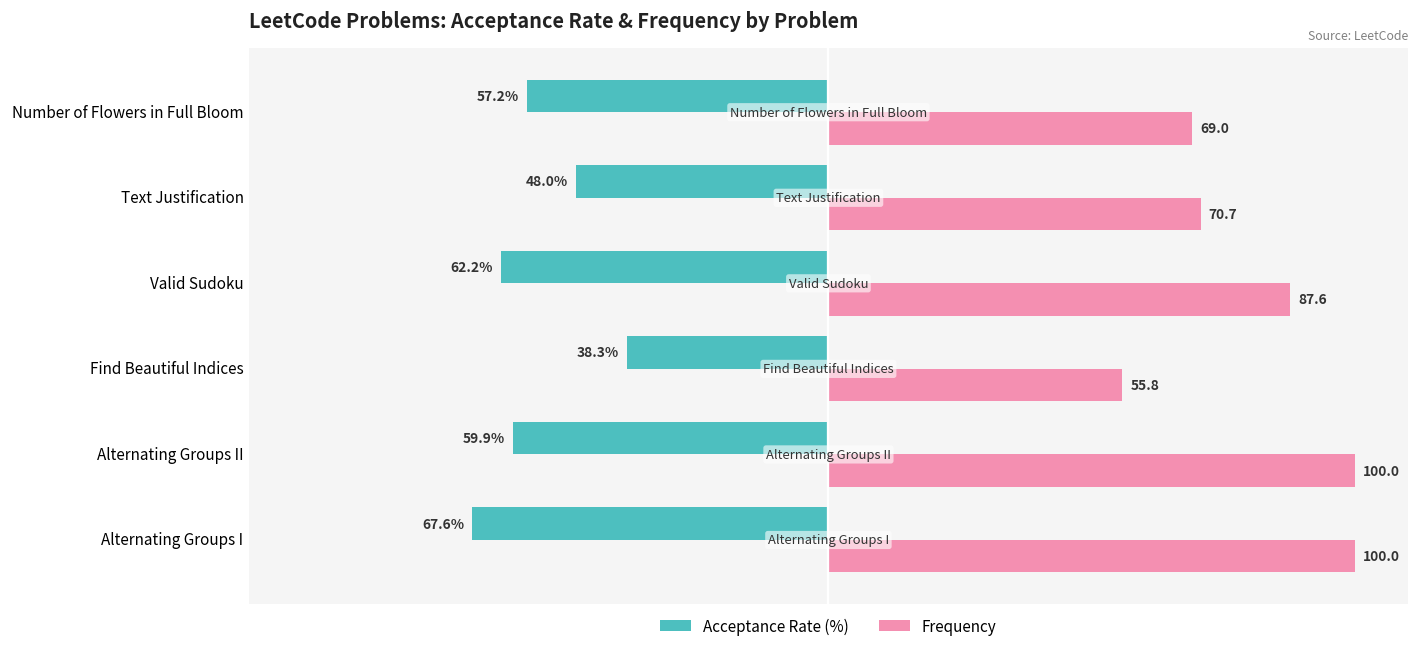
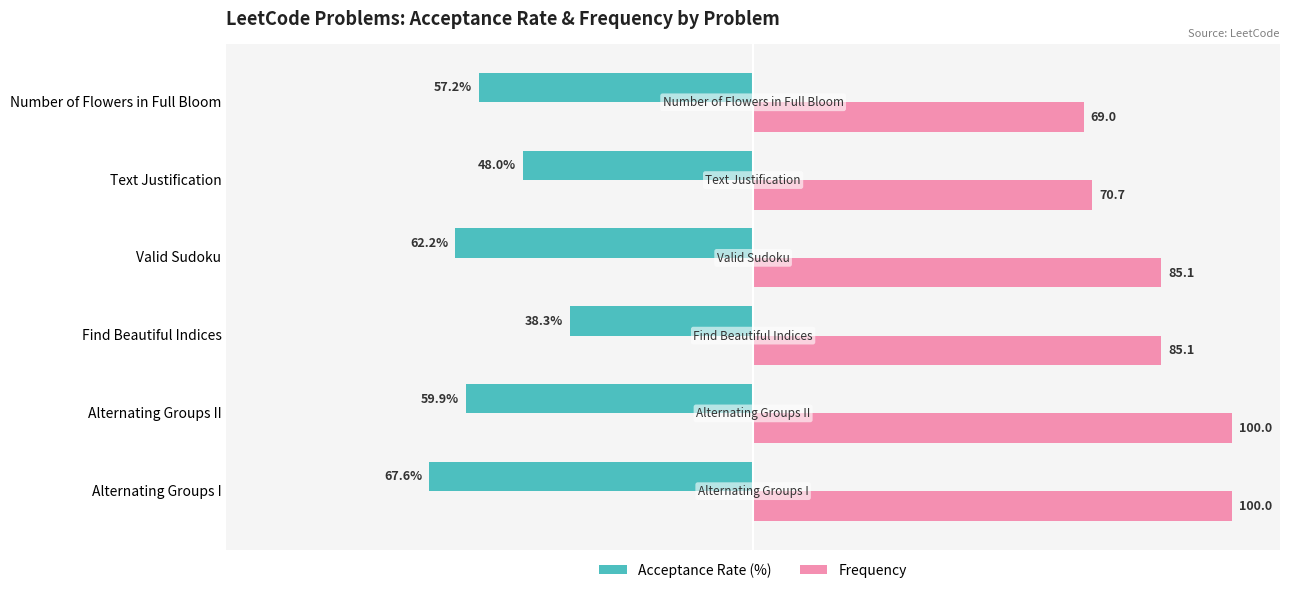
Frequency, Valid Sudoku: 87.6 -> 85.1
Frequency, Find Beautiful Indices: 55.8 -> 85.1
